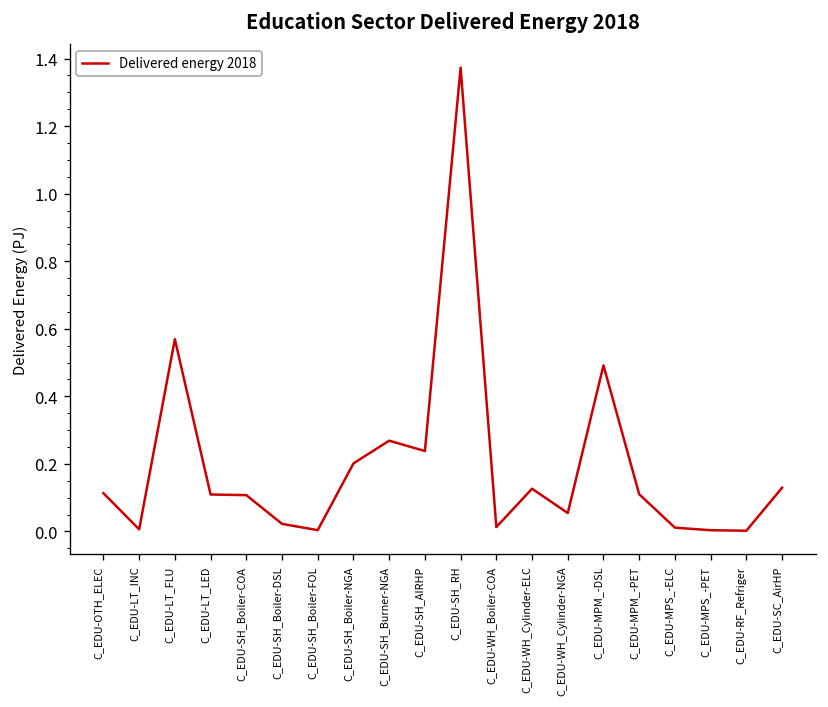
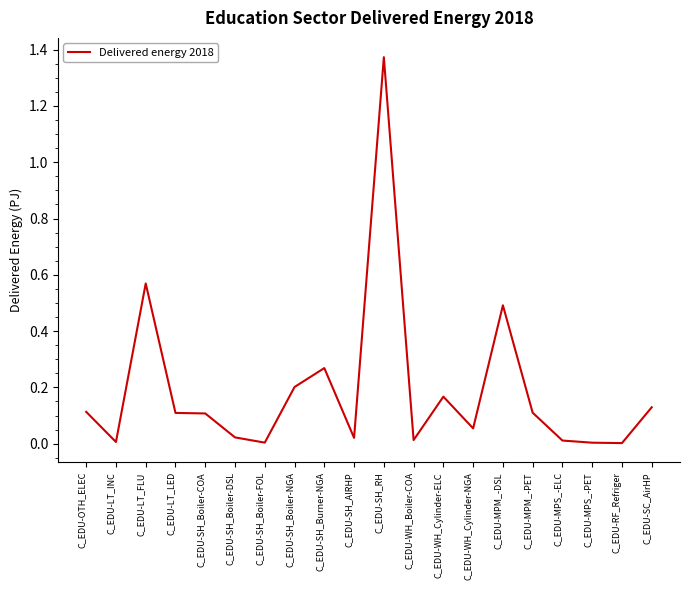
C_EDU-SH_AIRHP: 0.24 -> 0.02
C_EDU-WH_Cylinder-ELC: 0.13 -> 0.17
